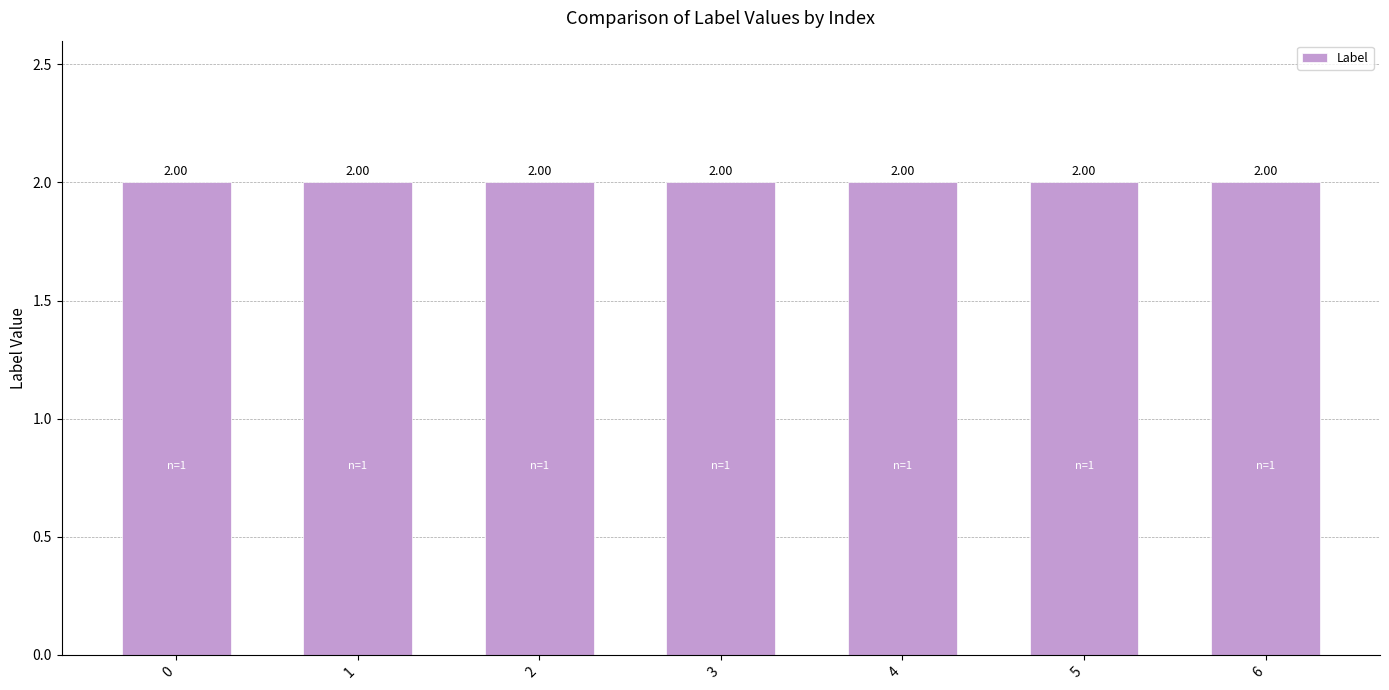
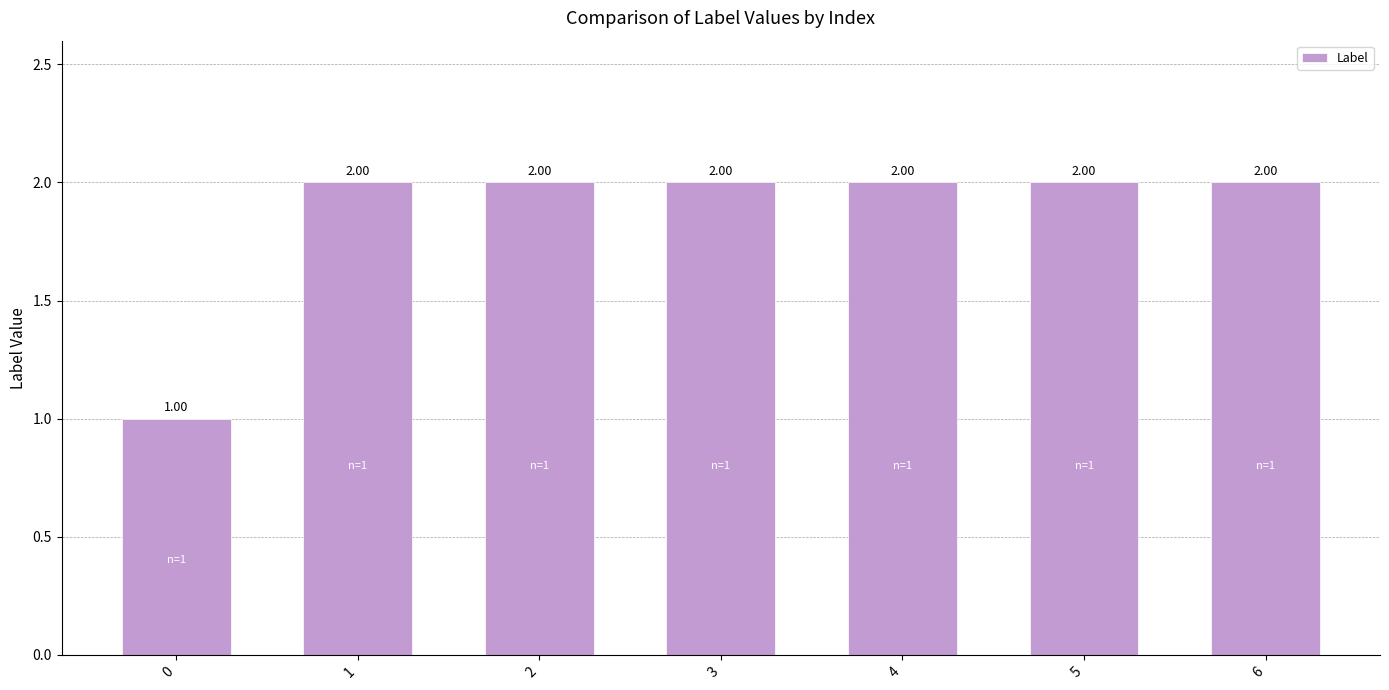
0: 2.00 -> 1.00
